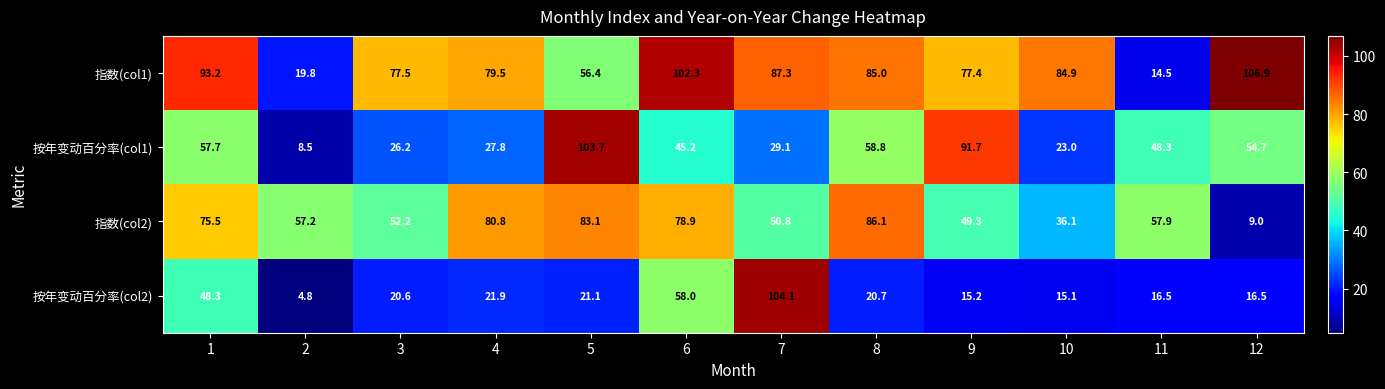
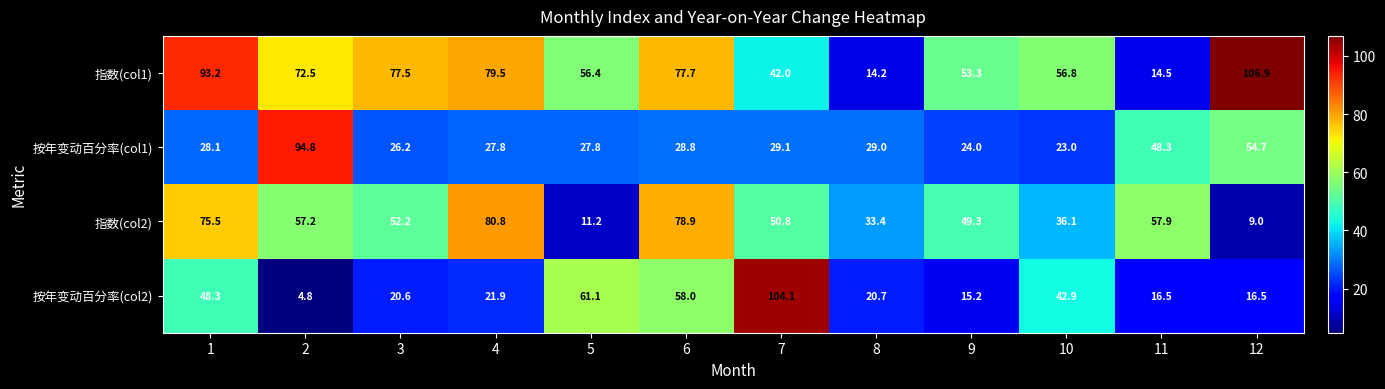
指数(col1), 2: 19.8 -> 72.5
指数(col1), 6: 102.3 -> 77.7
指数(col1), 7: 87.3 -> 42.0
指数(col1), 8: 85.0 -> 14.2
指数(col1), 9: 77.4 -> 53.3
指数(col1), 10: 84.9 -> 56.8
按年变动百分率(col1), 1: 57.7 -> 28.1
按年变动百分率(col1), 2: 8.5 -> 94.8
按年变动百分率(col1), 5: 103.7 -> 27.8
按年变动百分率(col1), 6: 45.2 -> 28.8
按年变动百分率(col1), 8: 58.8 -> 29.0
按年变动百分率(col1), 9: 91.7 -> 24.0
指数(col2), 5: 83.1 -> 11.2
指数(col2), 8: 86.1 -> 33.4
按年变动百分率(col2), 5: 21.1 -> 61.1
按年变动百分率(col2), 10: 15.1 -> 42.9
